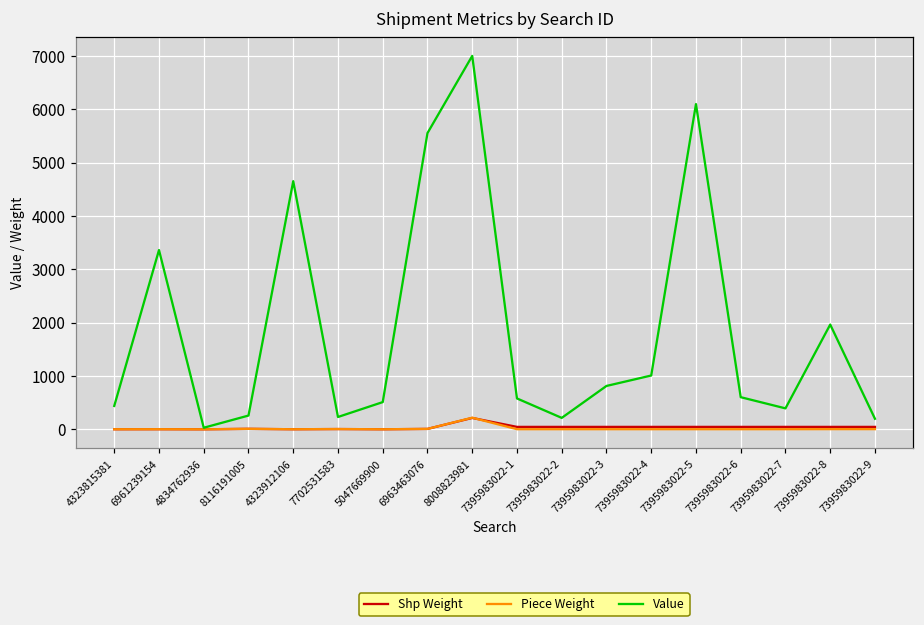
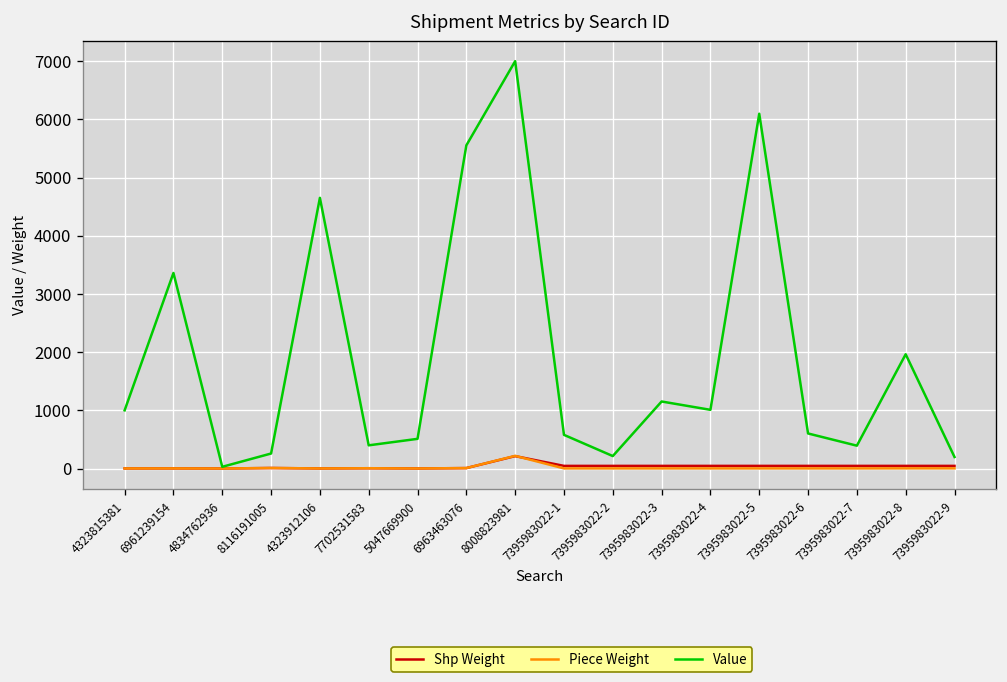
Value, 4323815381: 400 -> 1000
Value, 7702531583: 200 -> 400
Value, 7395983022-3: 800 -> 1200
